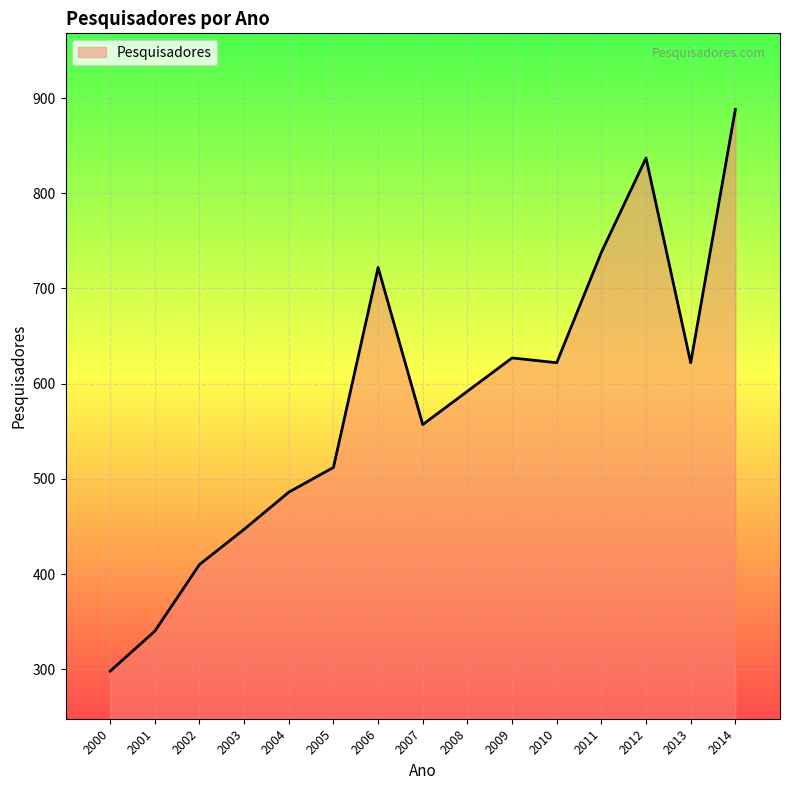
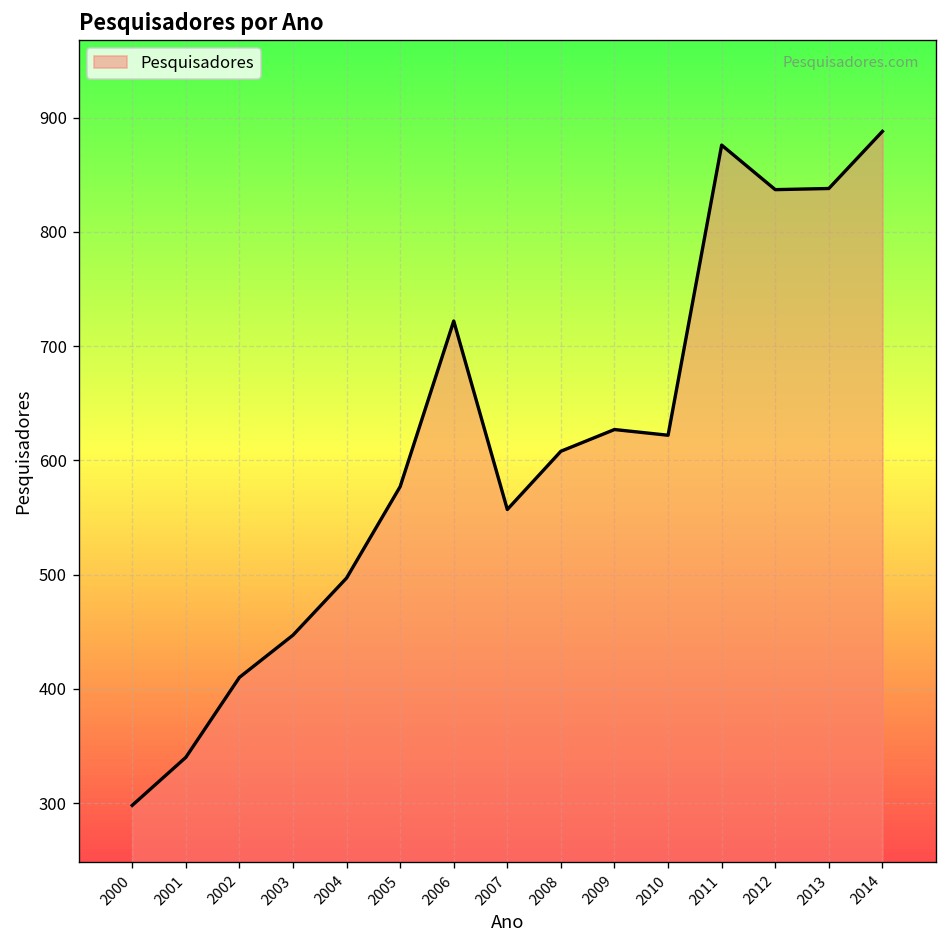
2004: 490 -> 500
2005: 510 -> 580
2008: 590 -> 610
2011: 740 -> 880
2013: 620 -> 840
